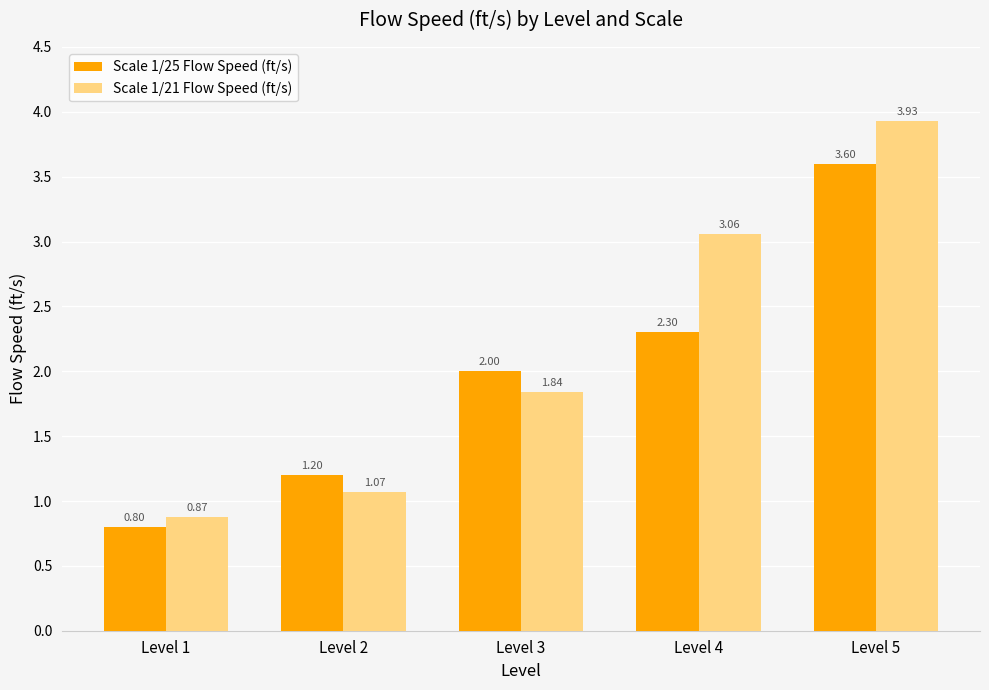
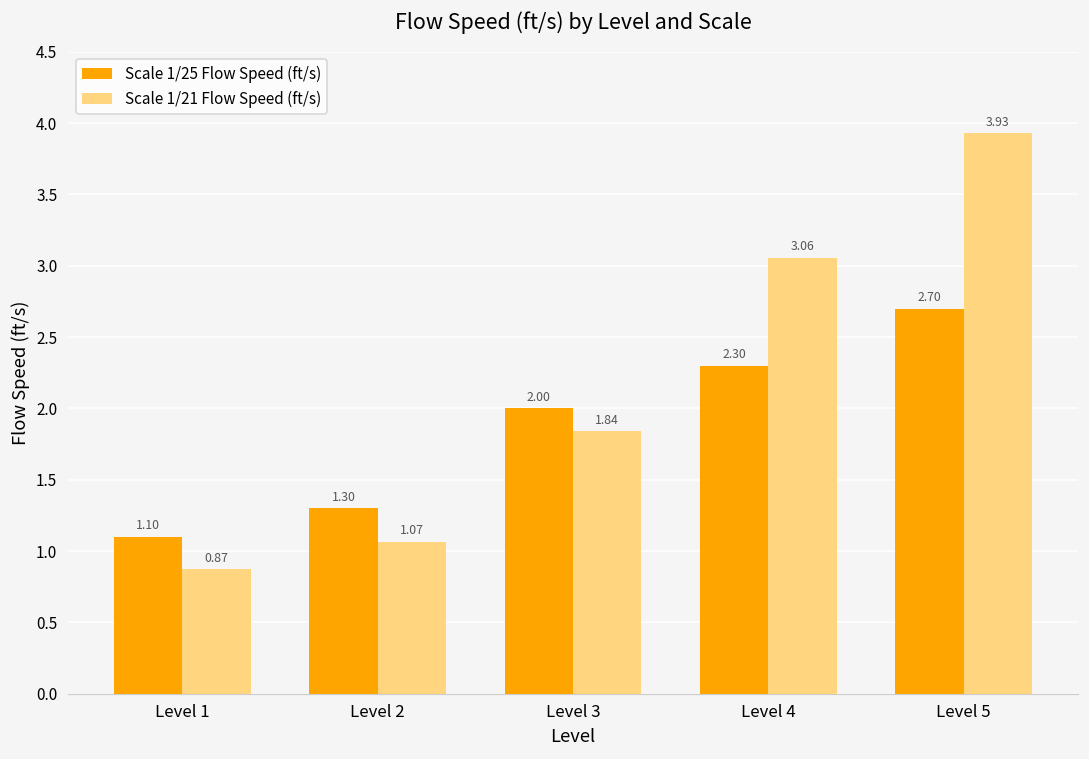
Scale 1/25 Flow Speed (ft/s), Level 1: 0.80 -> 1.10
Scale 1/25 Flow Speed (ft/s), Level 2: 1.20 -> 1.30
Scale 1/25 Flow Speed (ft/s), Level 5: 3.60 -> 2.70
